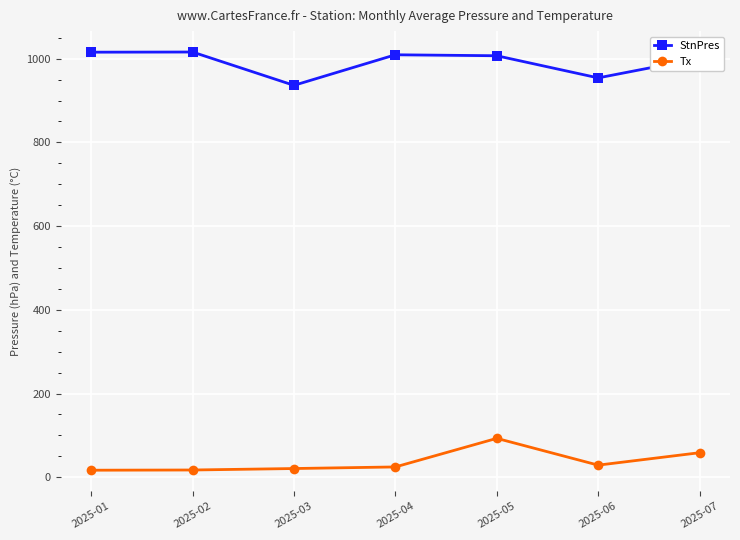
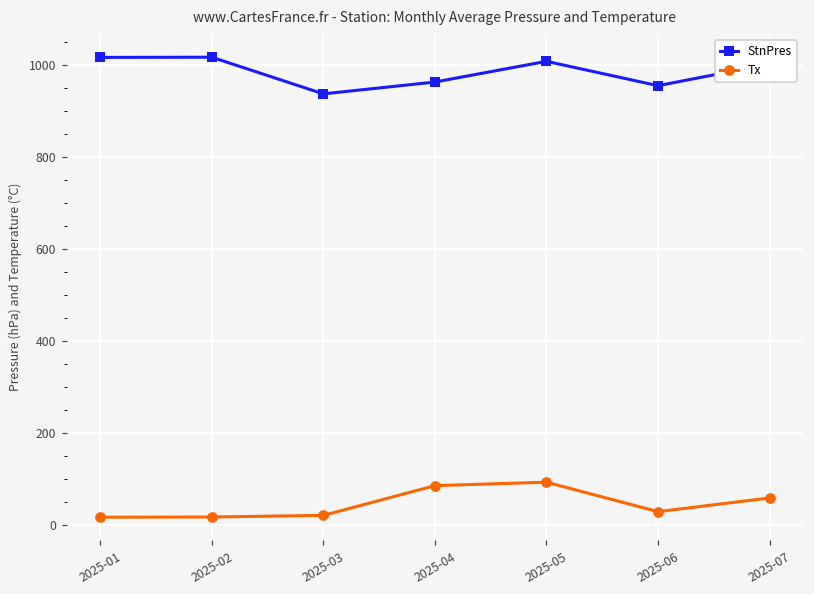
StnPres, 2025-04: 1010 -> 960
Tx, 2025-04: 20 -> 90
